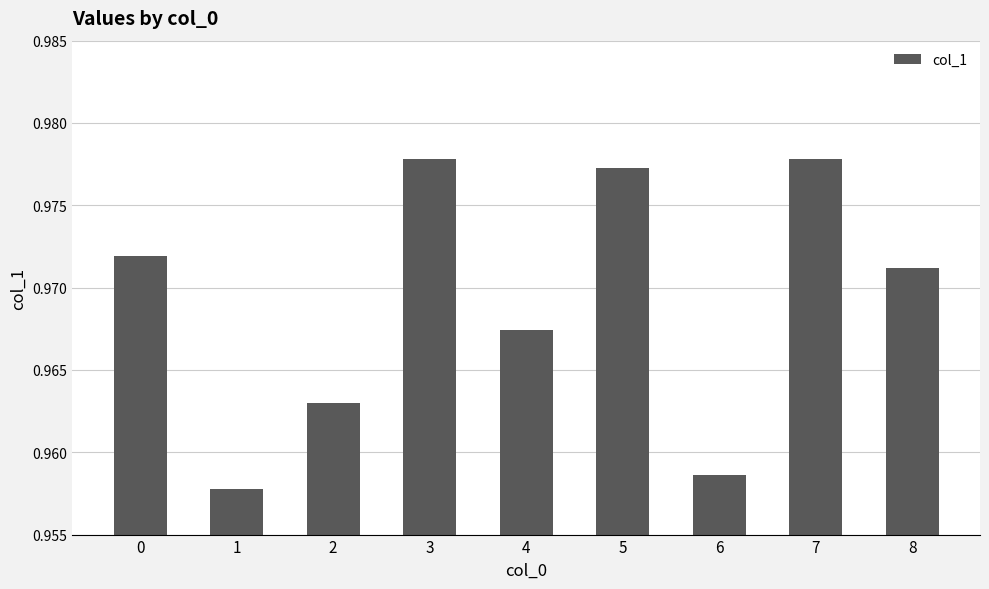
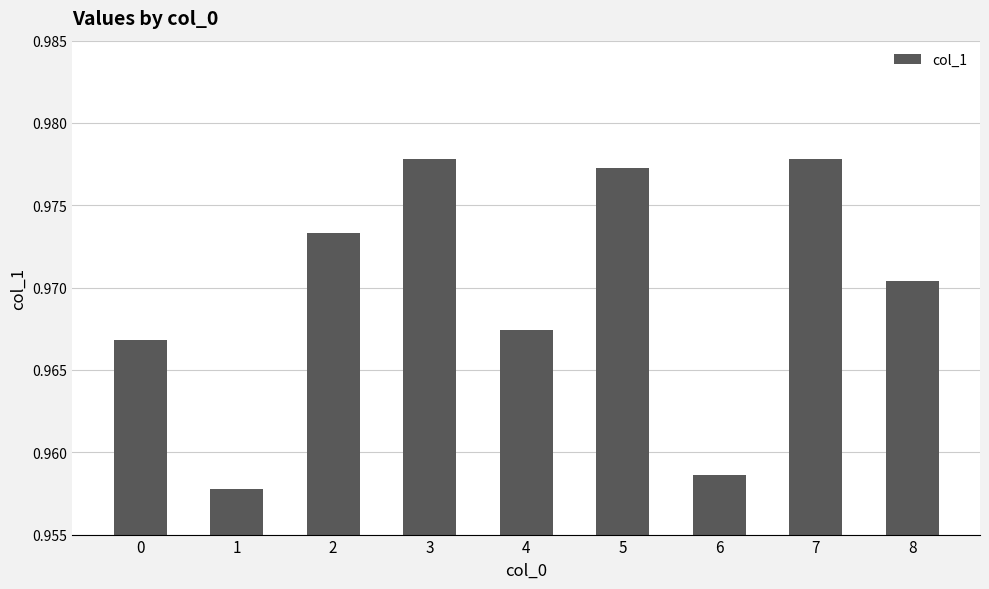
0: 0.9719 -> 0.9668
2: 0.9630 -> 0.9733
8: 0.9712 -> 0.9704
